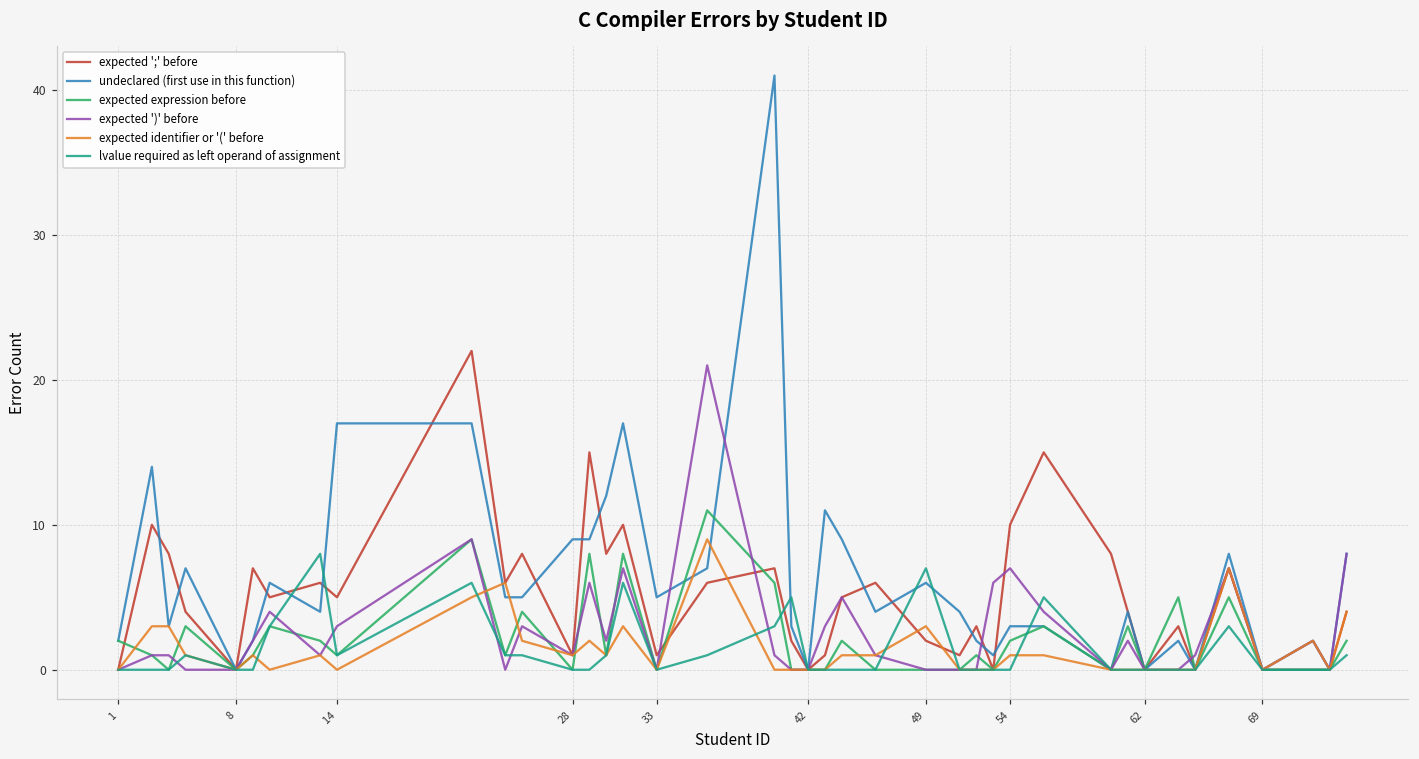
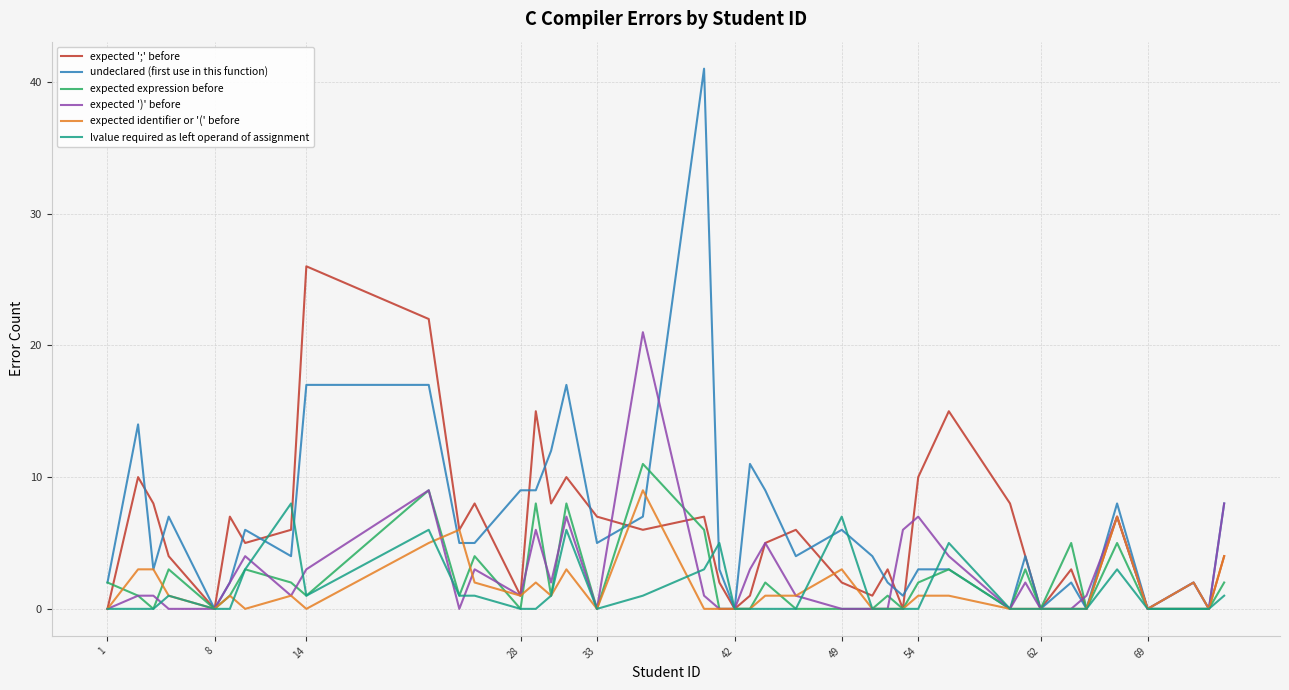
expected ';' before, 14: 5 -> 26
expected ';' before, 33: 1 -> 7
